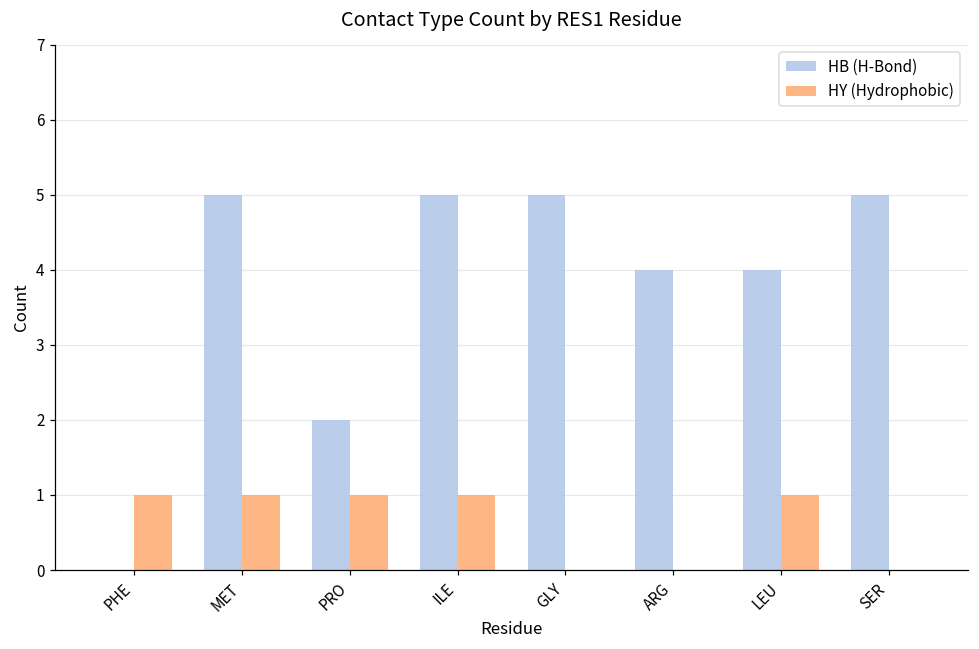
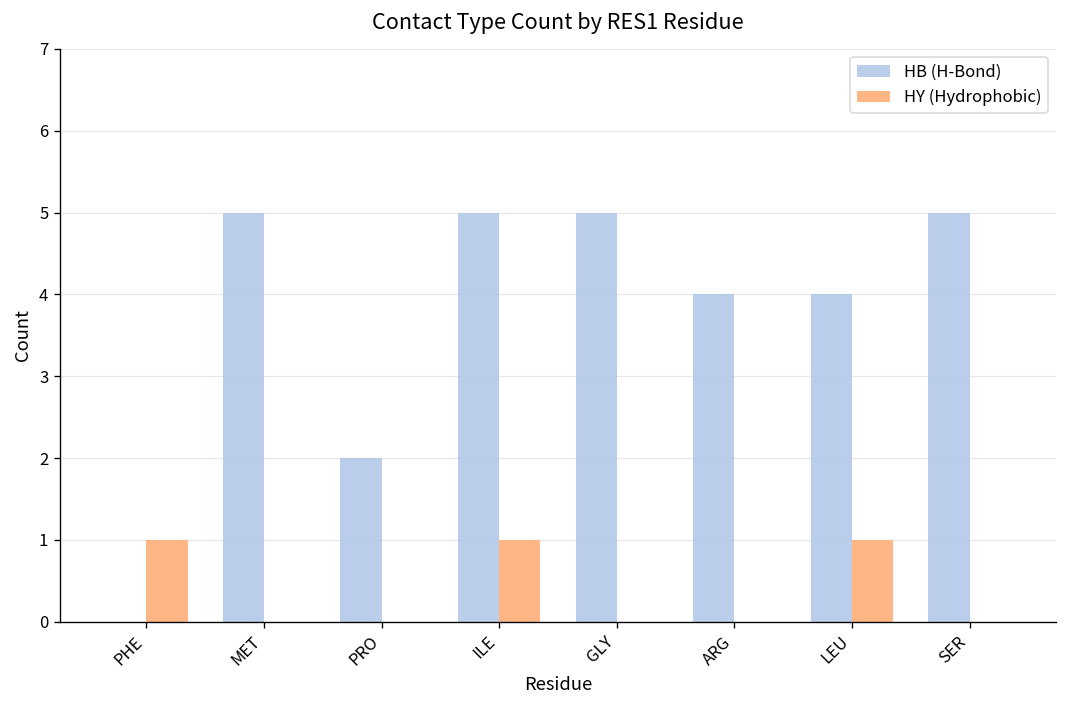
HY (Hydrophobic), MET: 1 -> 0
HY (Hydrophobic), PRO: 1 -> 0
